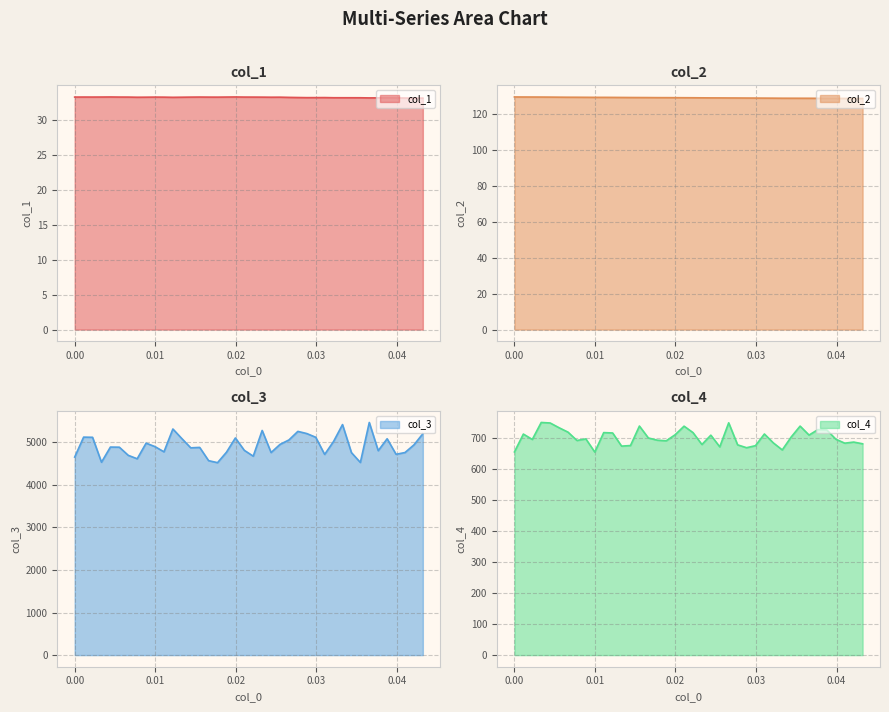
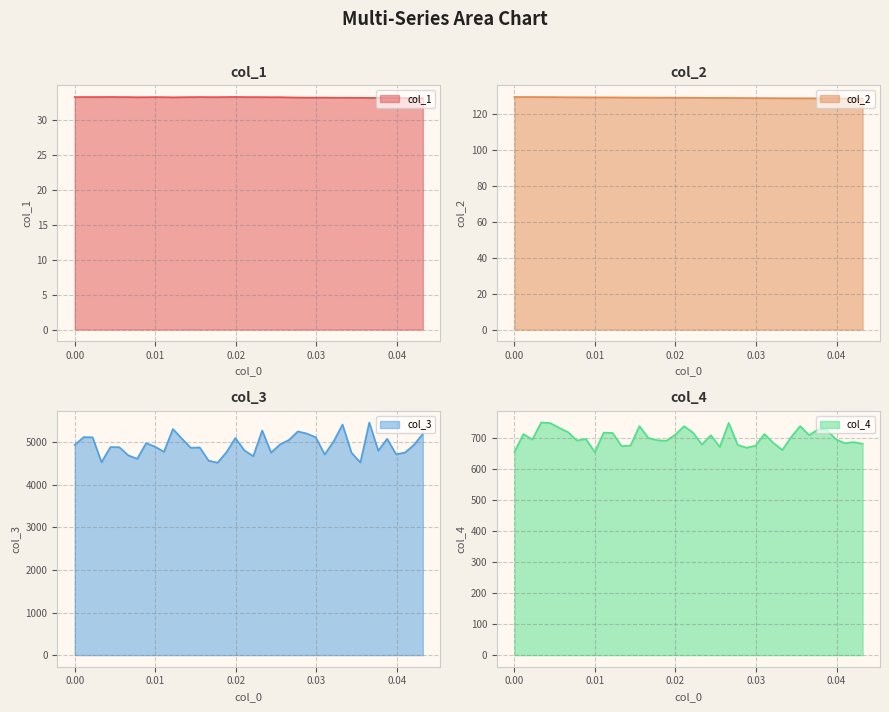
col_3, 0.00: 4700 -> 4900
